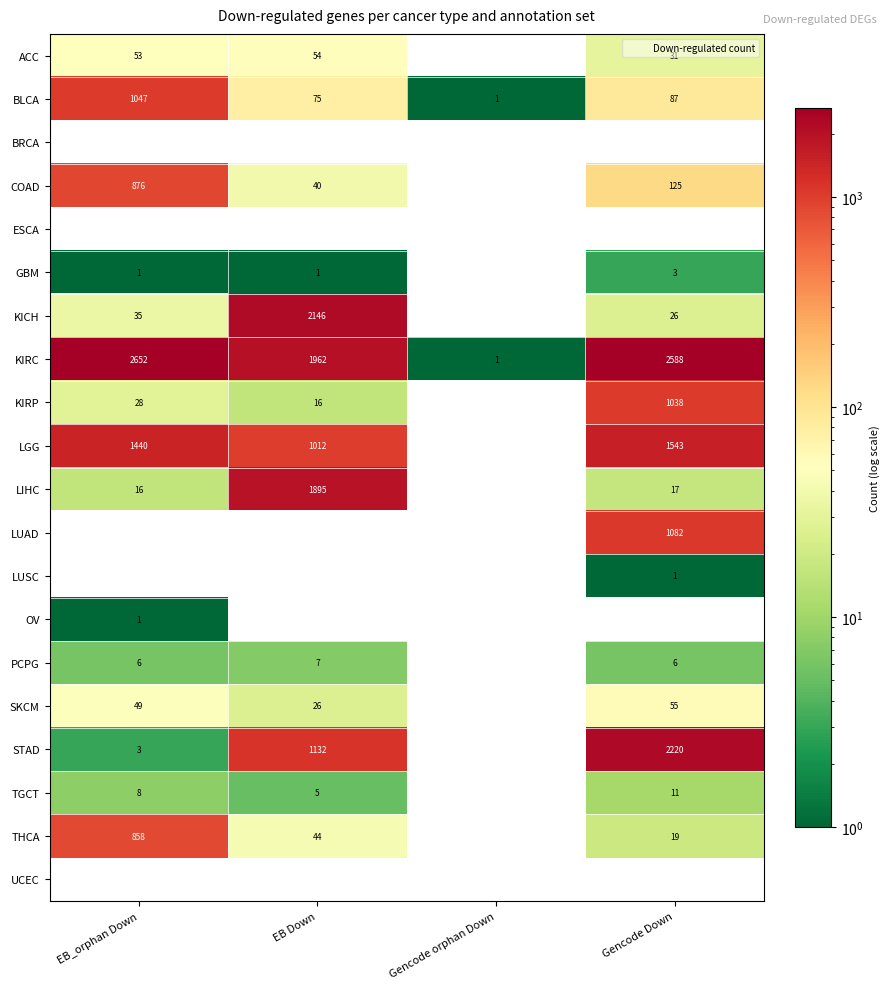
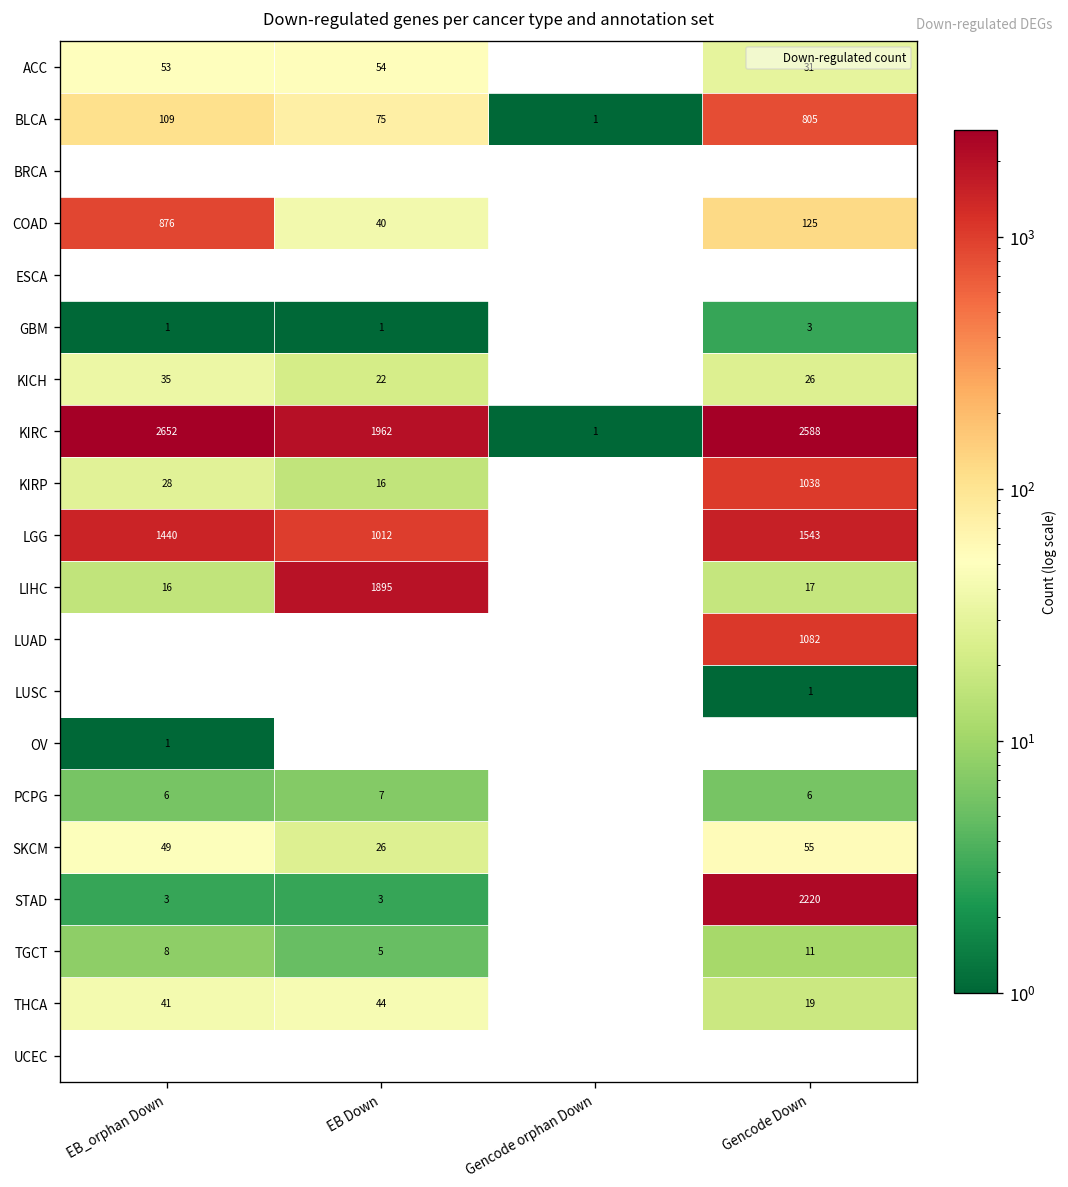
BLCA, EB_orphan Down: 1047 -> 109
BLCA, Gencode Down: 87 -> 805
KICH, EB Down: 2146 -> 22
STAD, EB Down: 1132 -> 3
THCA, EB_orphan Down: 858 -> 41
